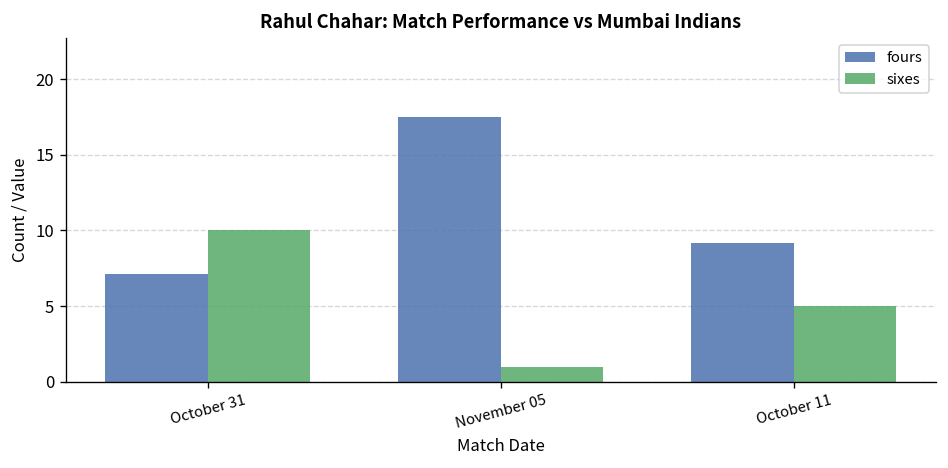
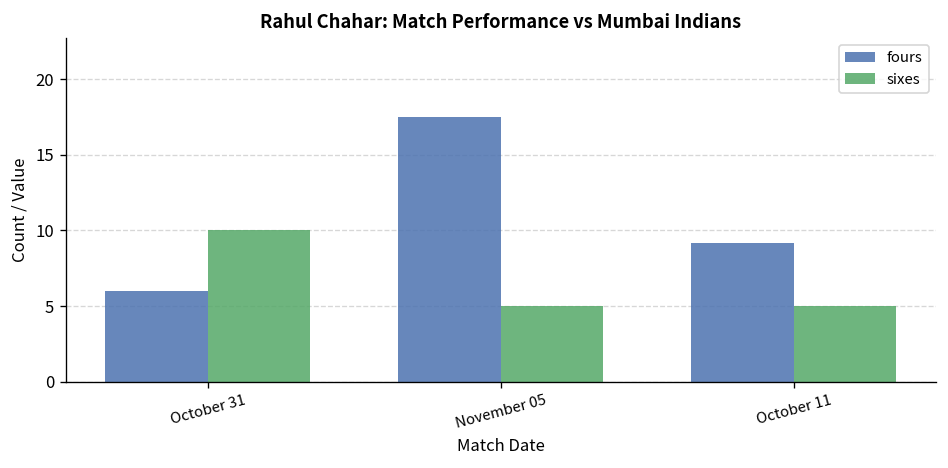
fours, October 31: 7.1 -> 6.0
sixes, November 05: 1 -> 5
